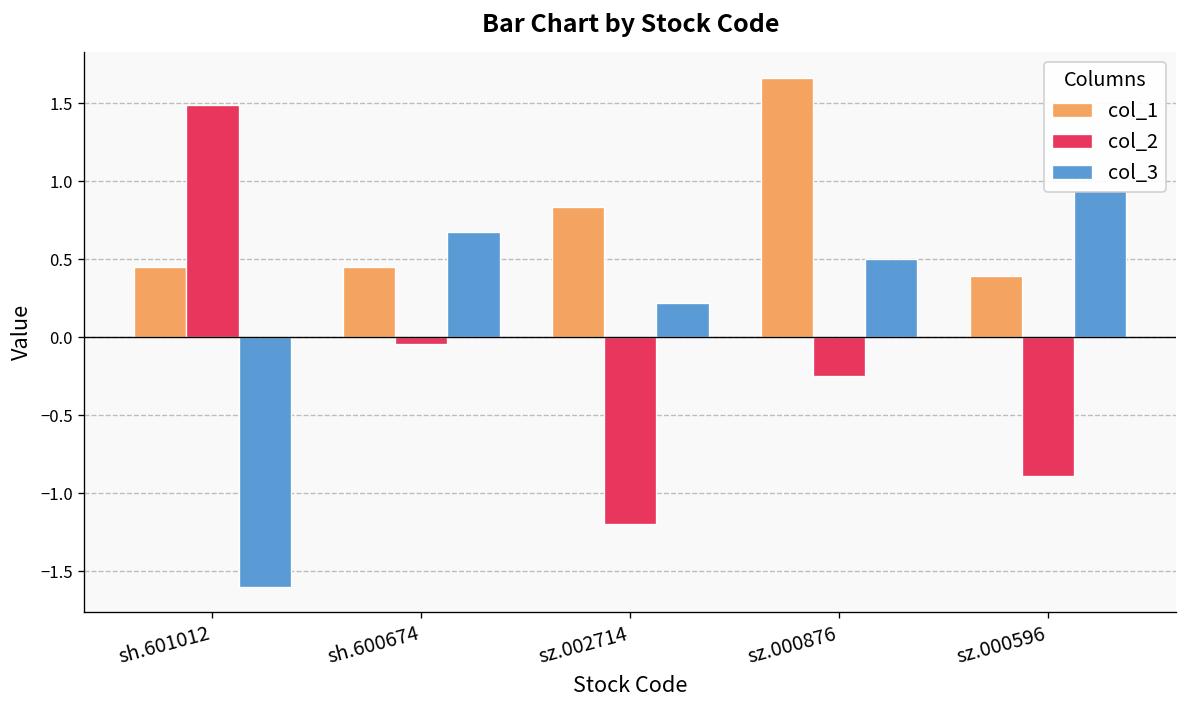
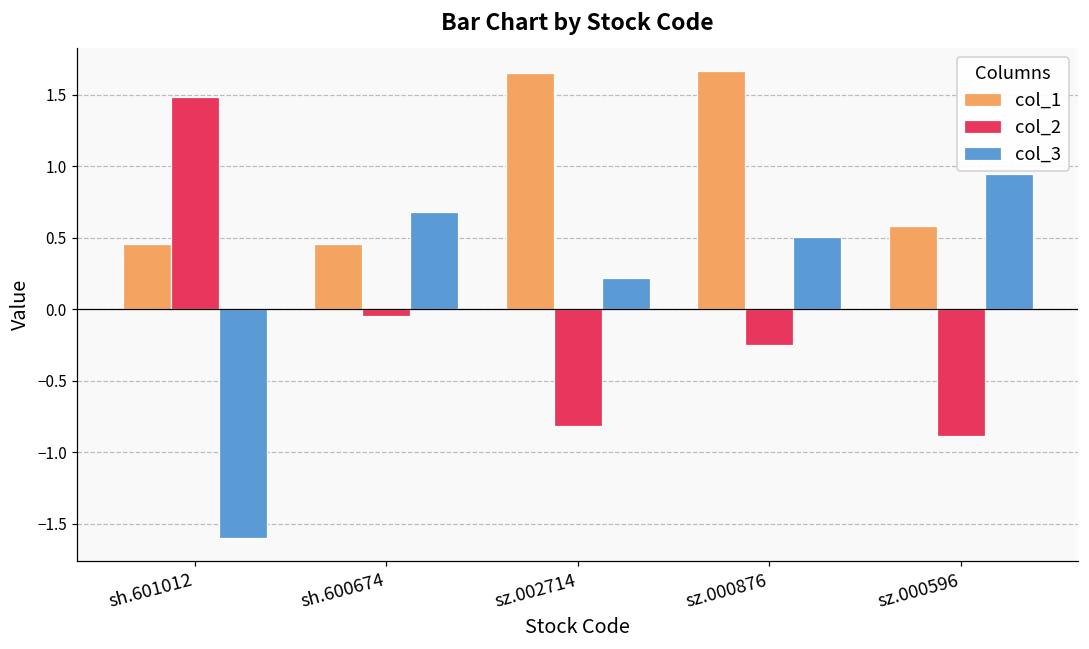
col_1, sz.002714: 0.84 -> 1.65
col_2, sz.002714: -1.20 -> -0.81
col_1, sz.000596: 0.39 -> 0.58
